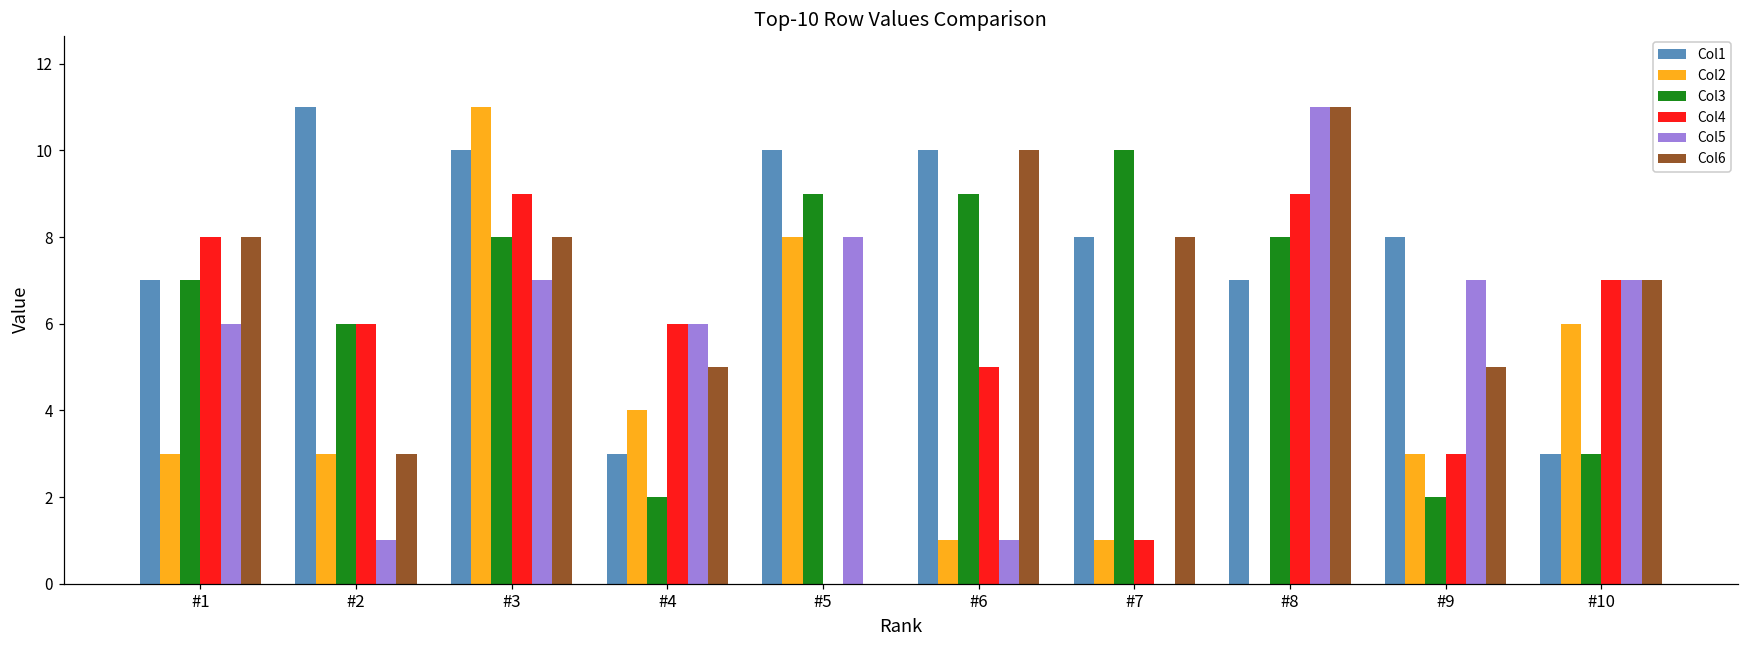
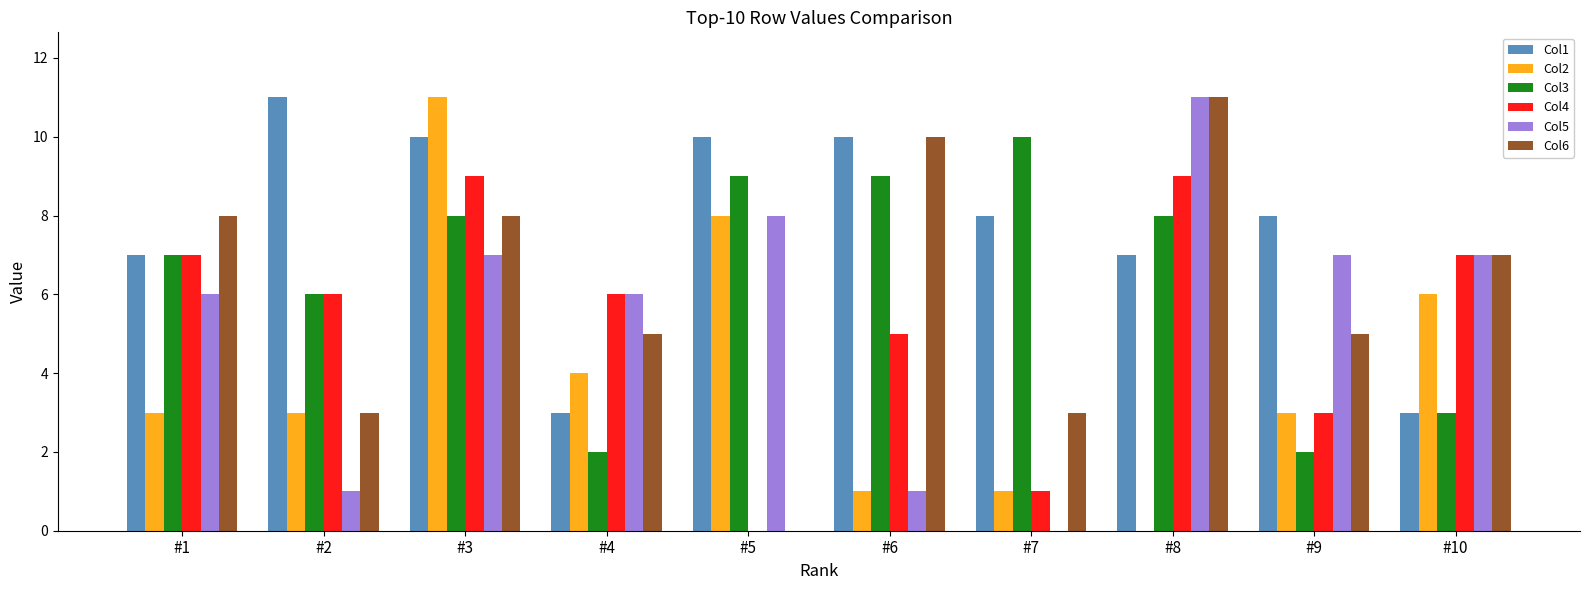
Col4, #1: 8 -> 7
Col6, #7: 8 -> 3
